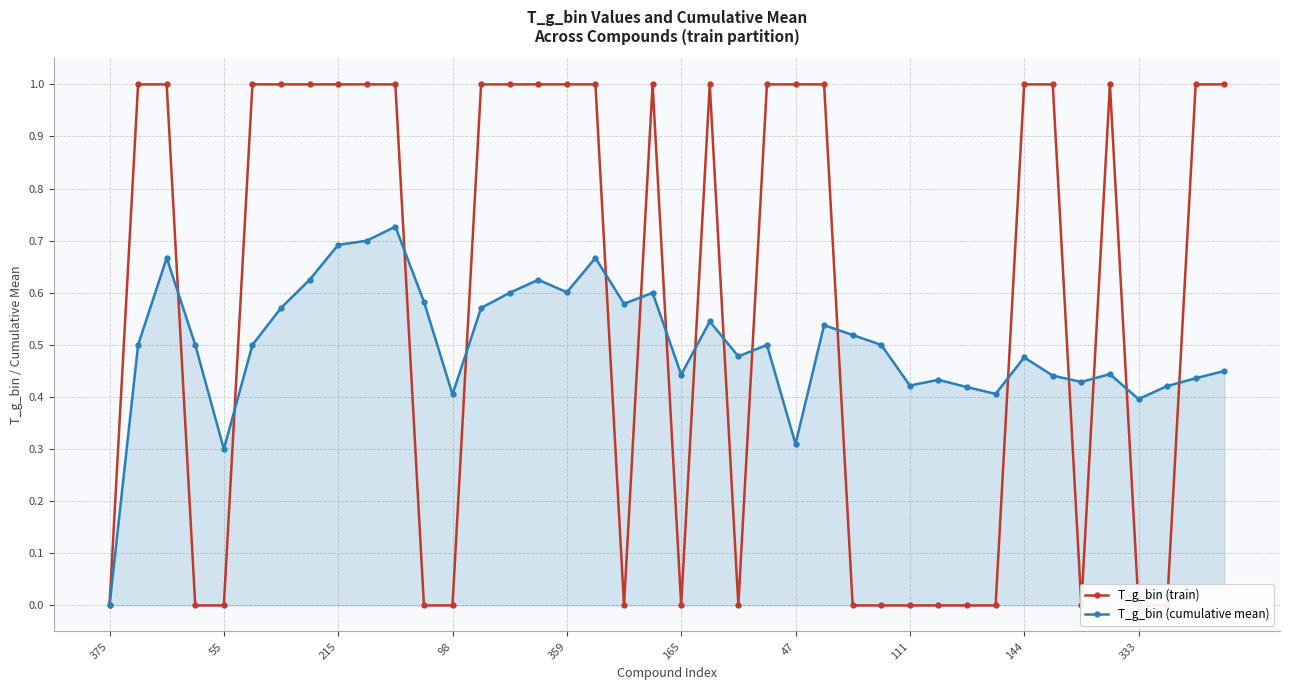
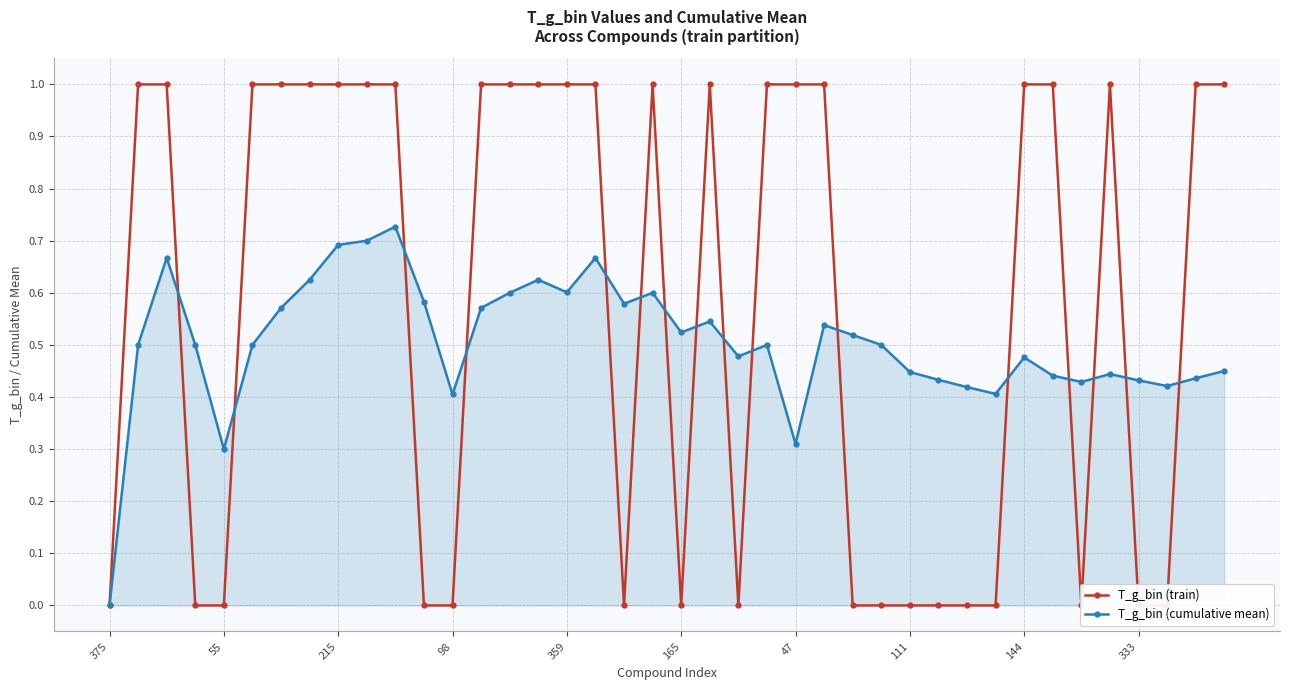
T_g_bin (cumulative mean), 165: 0.44 -> 0.52
T_g_bin (cumulative mean), 111: 0.42 -> 0.45
T_g_bin (cumulative mean), 333: 0.40 -> 0.43
